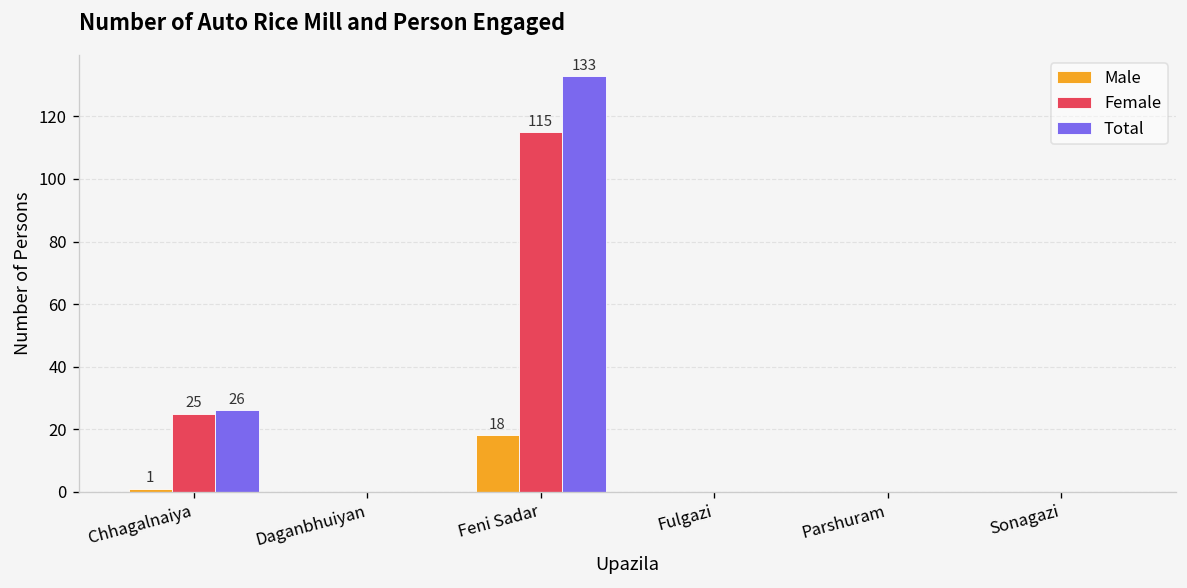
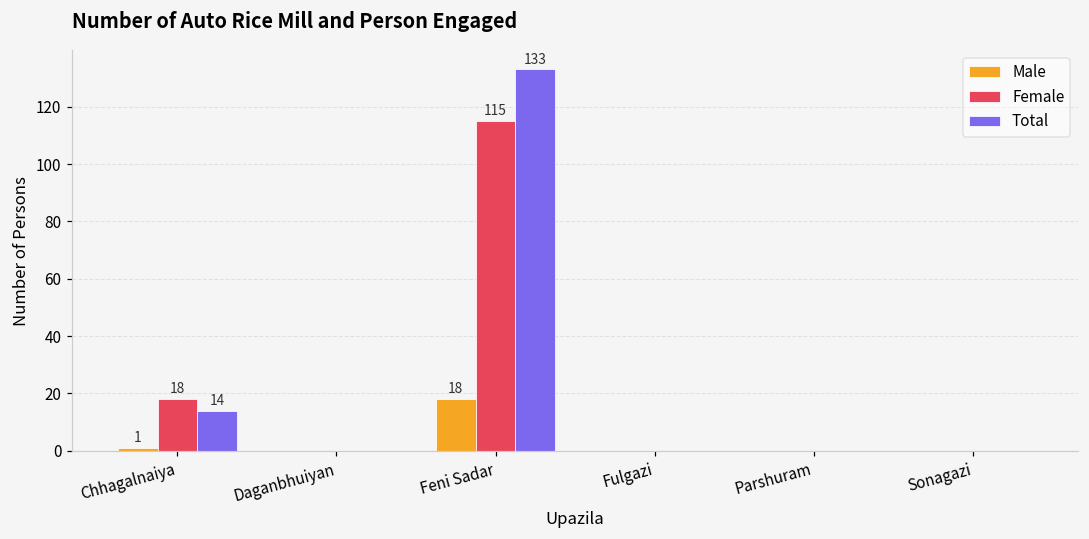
Female, Chhagalnaiya: 25 -> 18
Total, Chhagalnaiya: 26 -> 14
